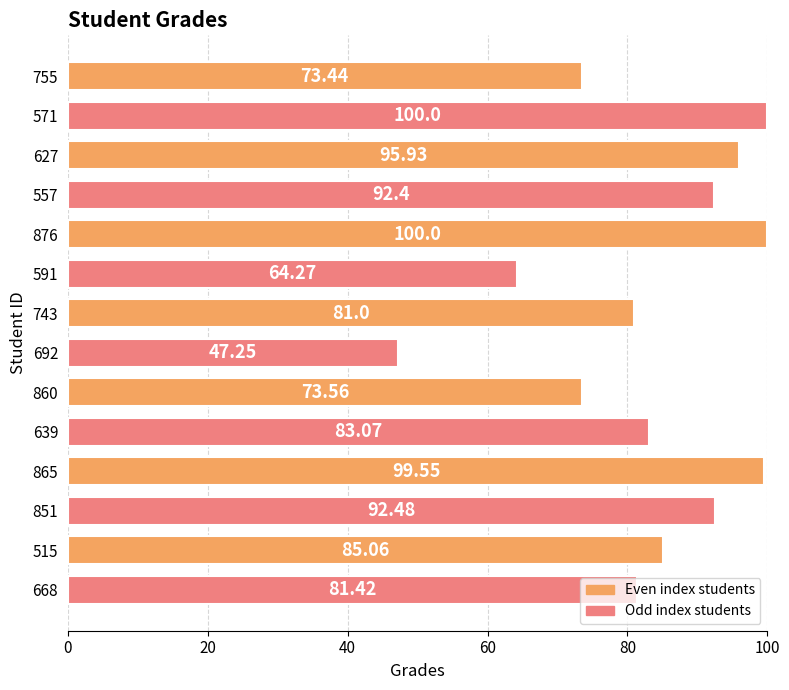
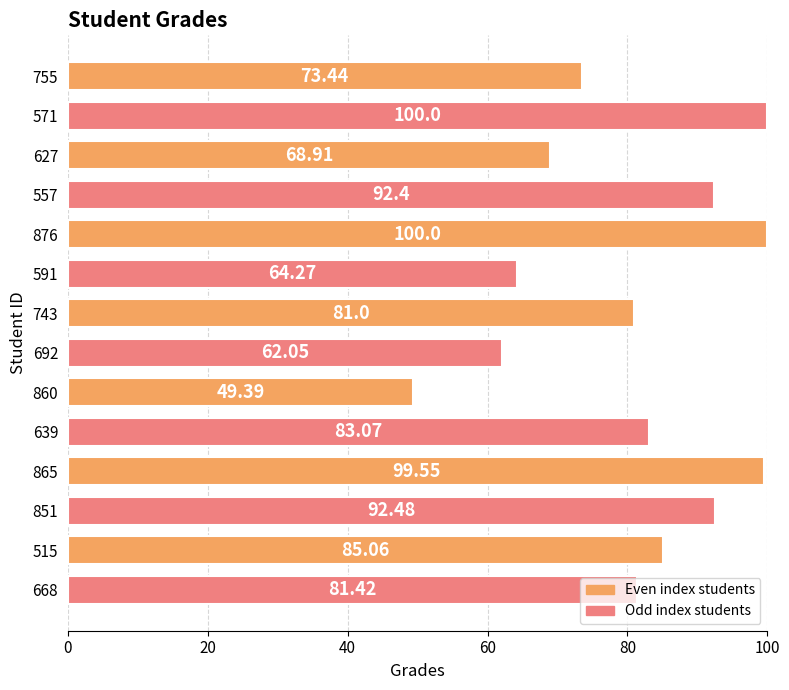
627: 95.93 -> 68.91
692: 47.25 -> 62.05
860: 73.56 -> 49.39
